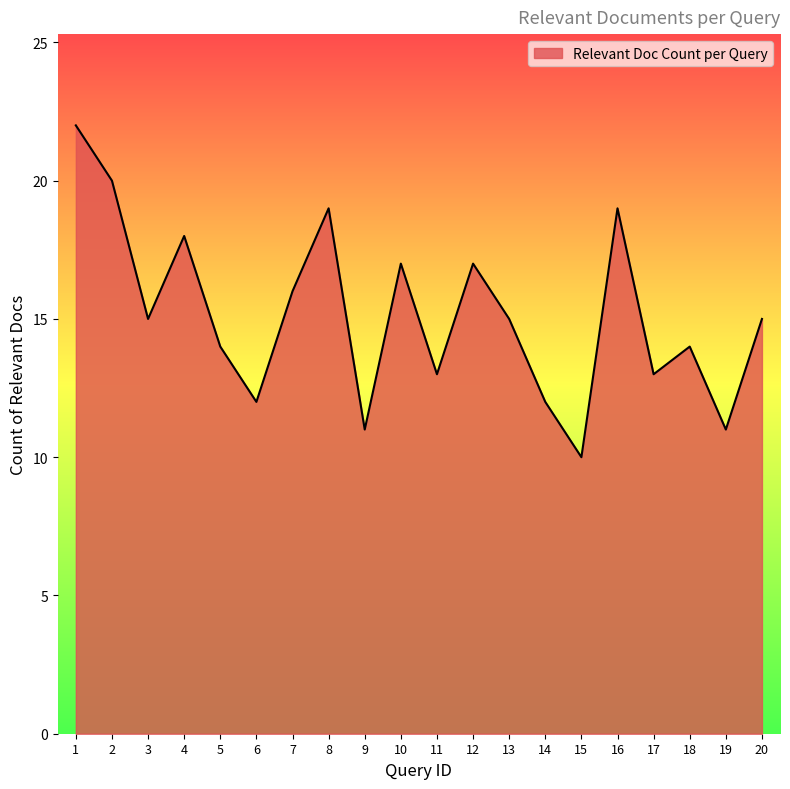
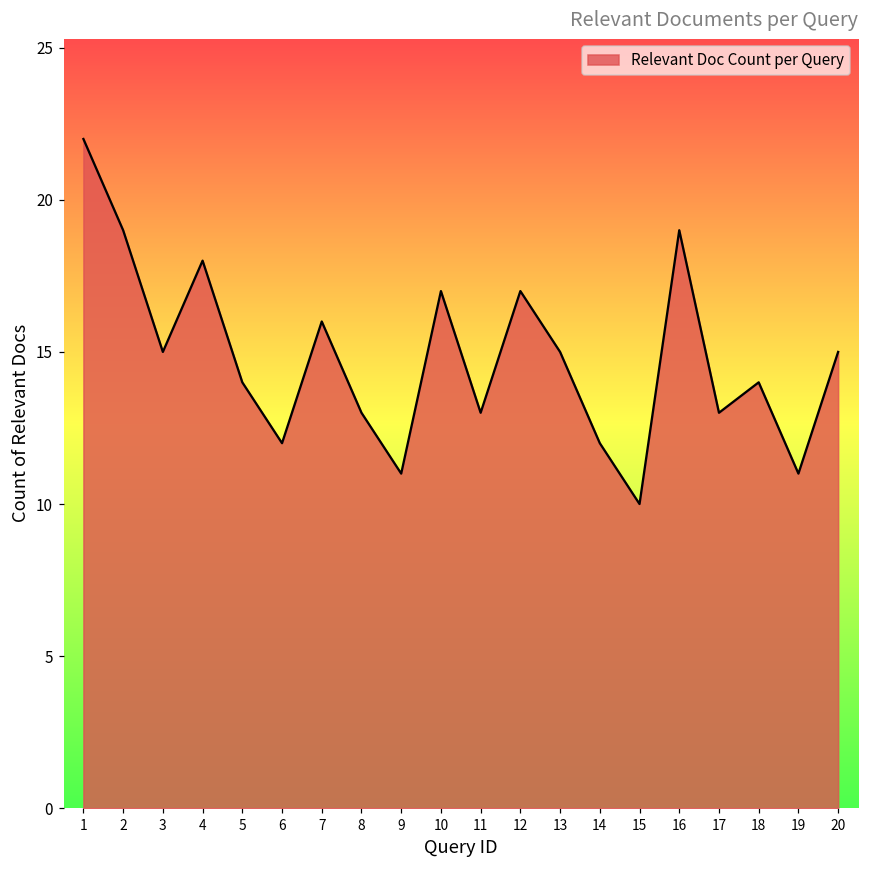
2: 20 -> 19
8: 19 -> 13
